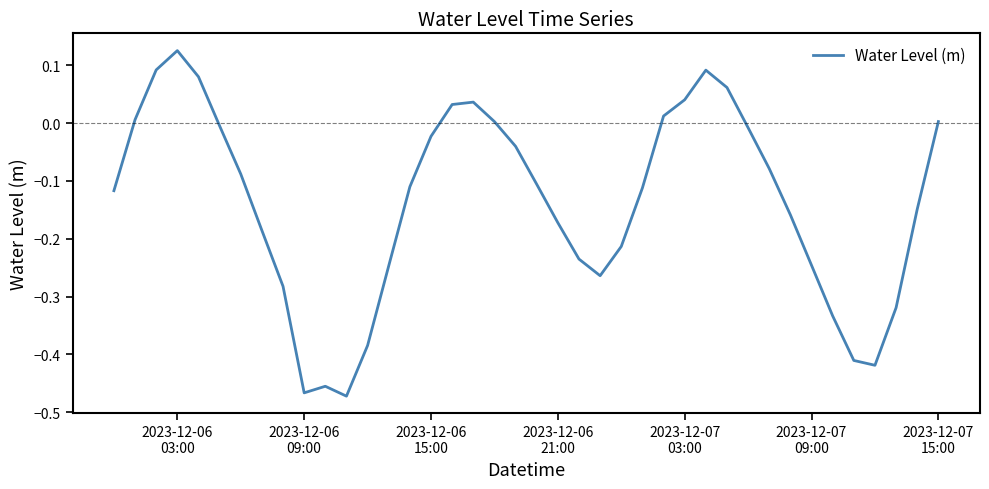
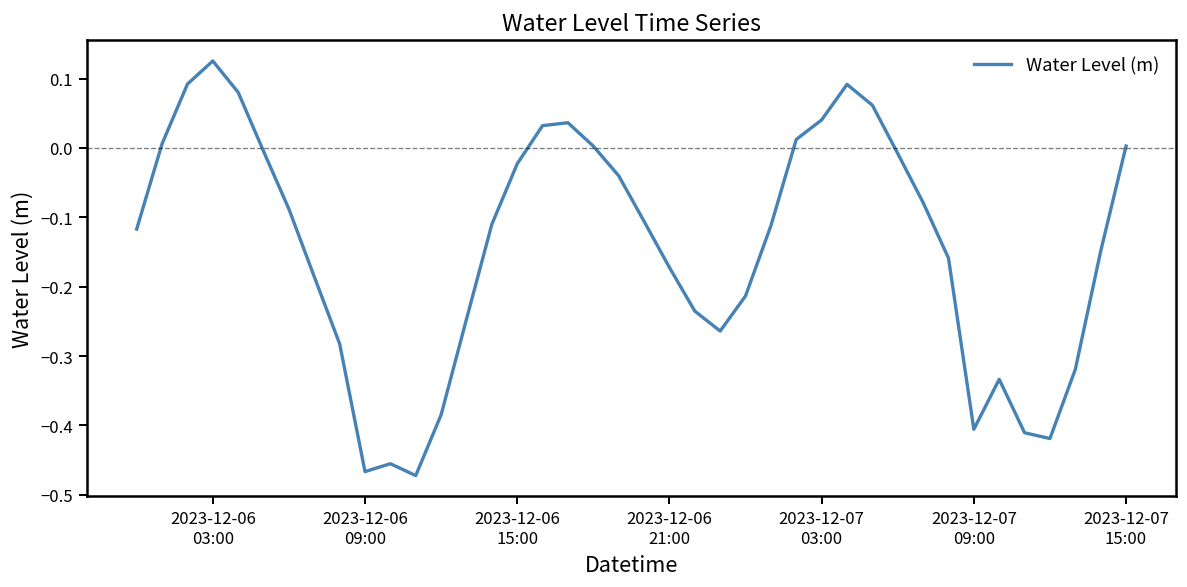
2023-12-07 09:00: -0.25 -> -0.41
